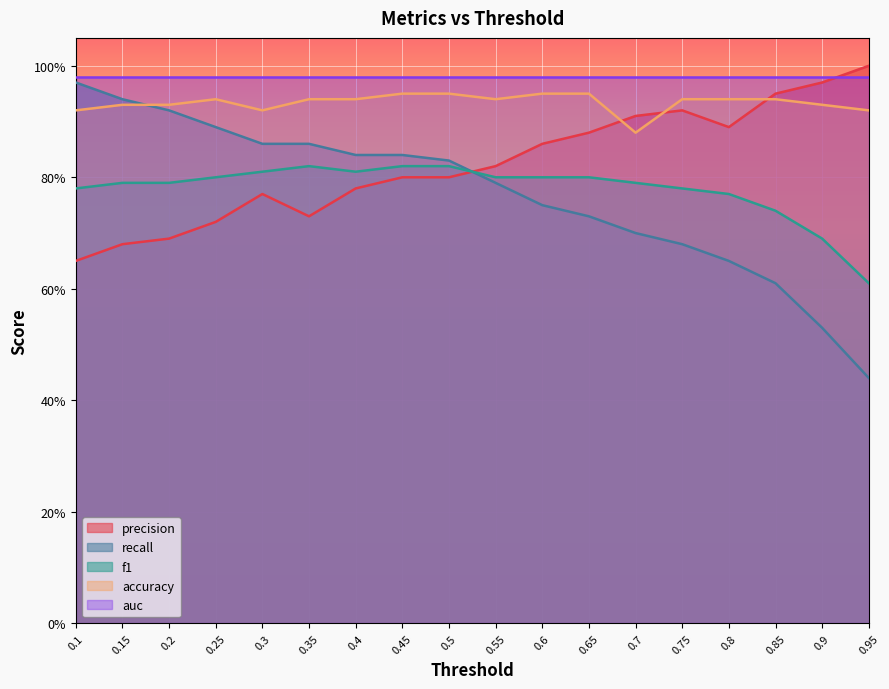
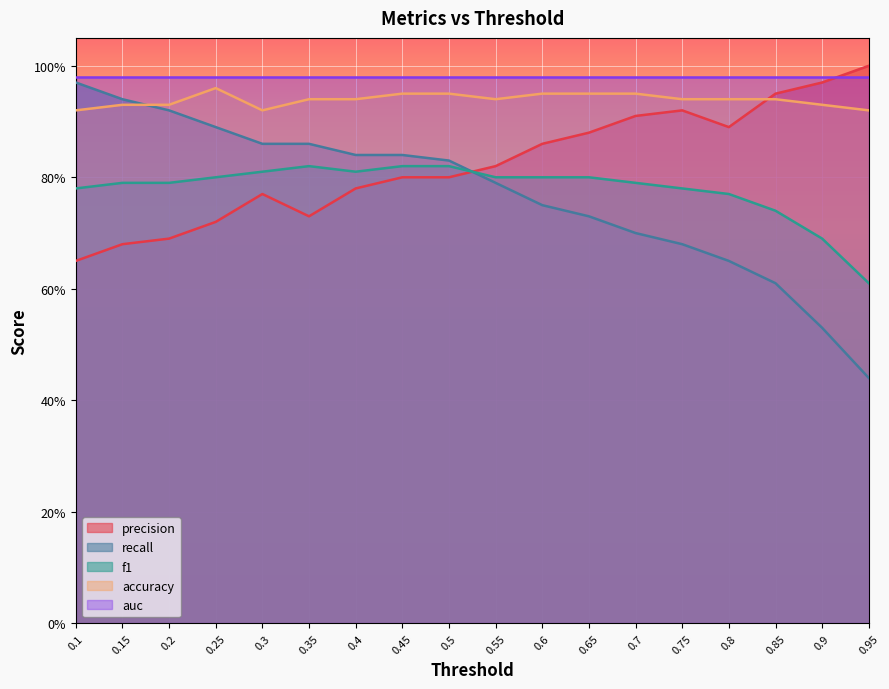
accuracy, 0.25: 94% -> 96%
accuracy, 0.7: 88% -> 95%
